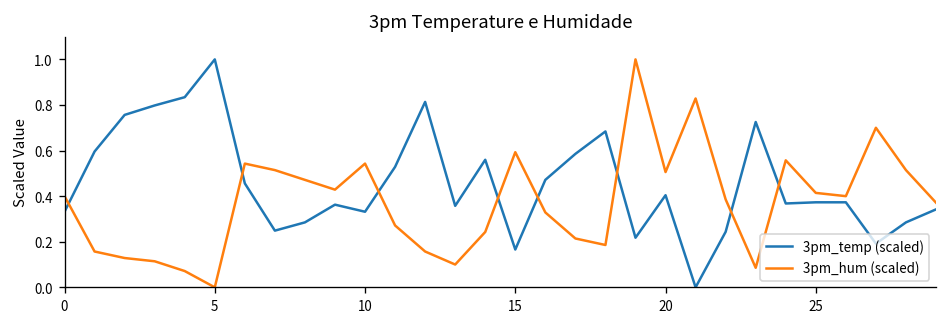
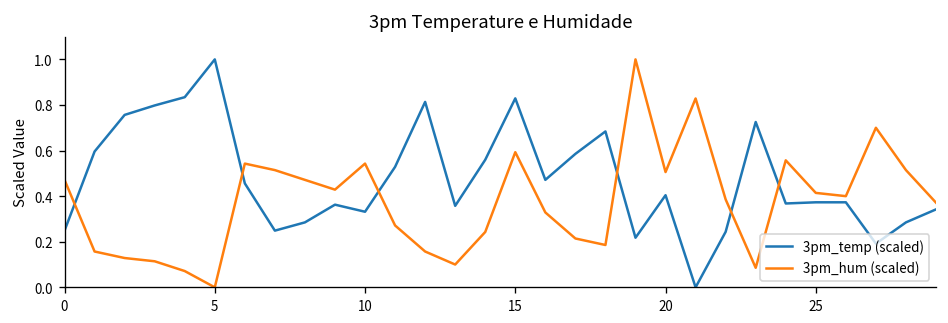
3pm_temp (scaled), 0: 0.33 -> 0.25
3pm_hum (scaled), 0: 0.40 -> 0.47
3pm_temp (scaled), 15: 0.17 -> 0.83
